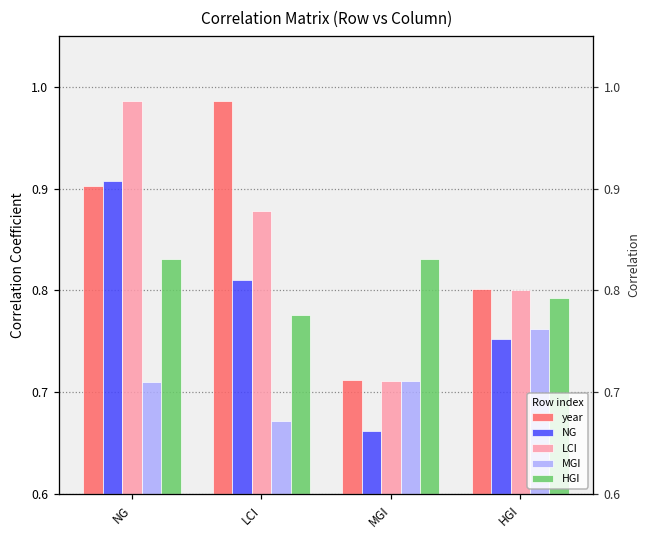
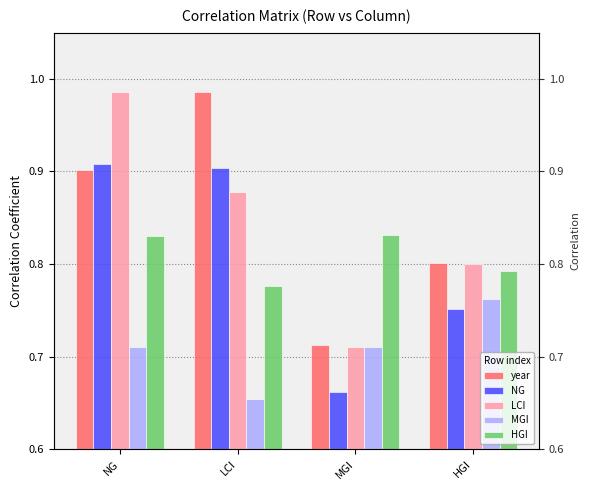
NG, LCI: 0.81 -> 0.90
MGI, LCI: 0.67 -> 0.65
